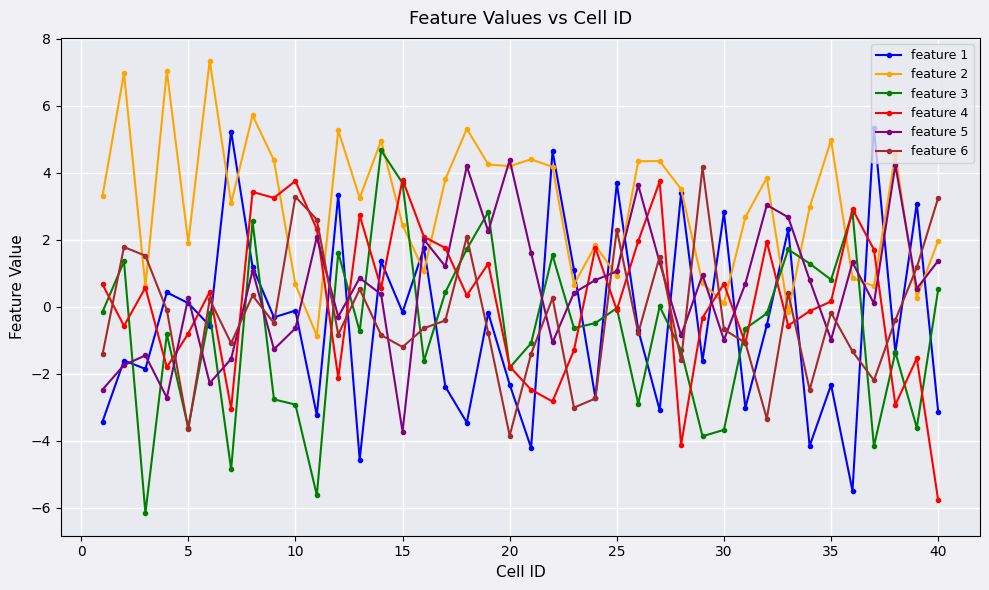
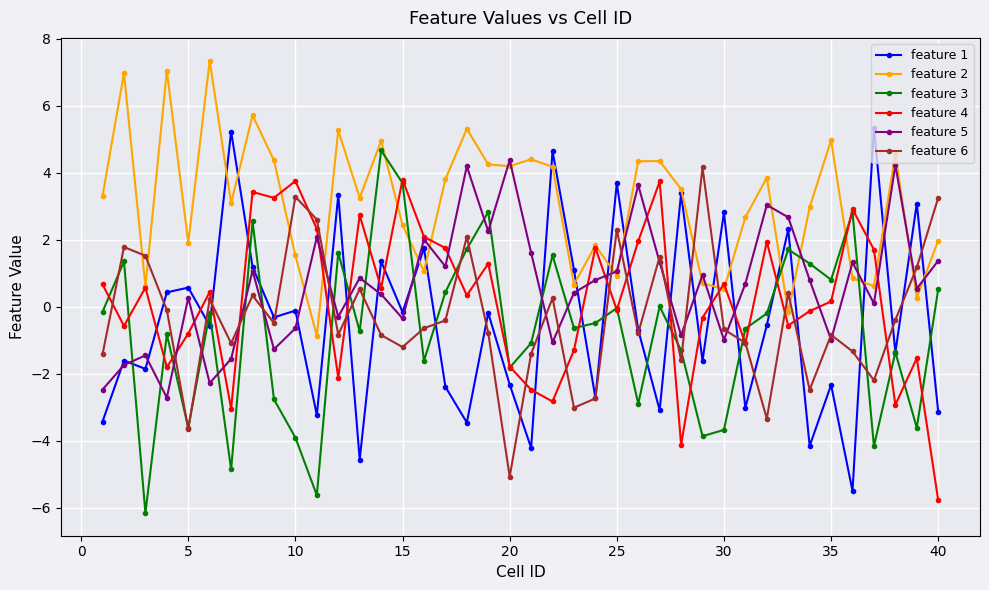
feature 1, 5: 0.1 -> 0.6
feature 2, 10: 0.7 -> 1.5
feature 3, 10: -2.9 -> -3.9
feature 5, 15: -3.7 -> -0.3
feature 6, 20: -3.8 -> -5.1
feature 2, 30: 0.1 -> 0.5
feature 6, 35: -0.2 -> -0.8
